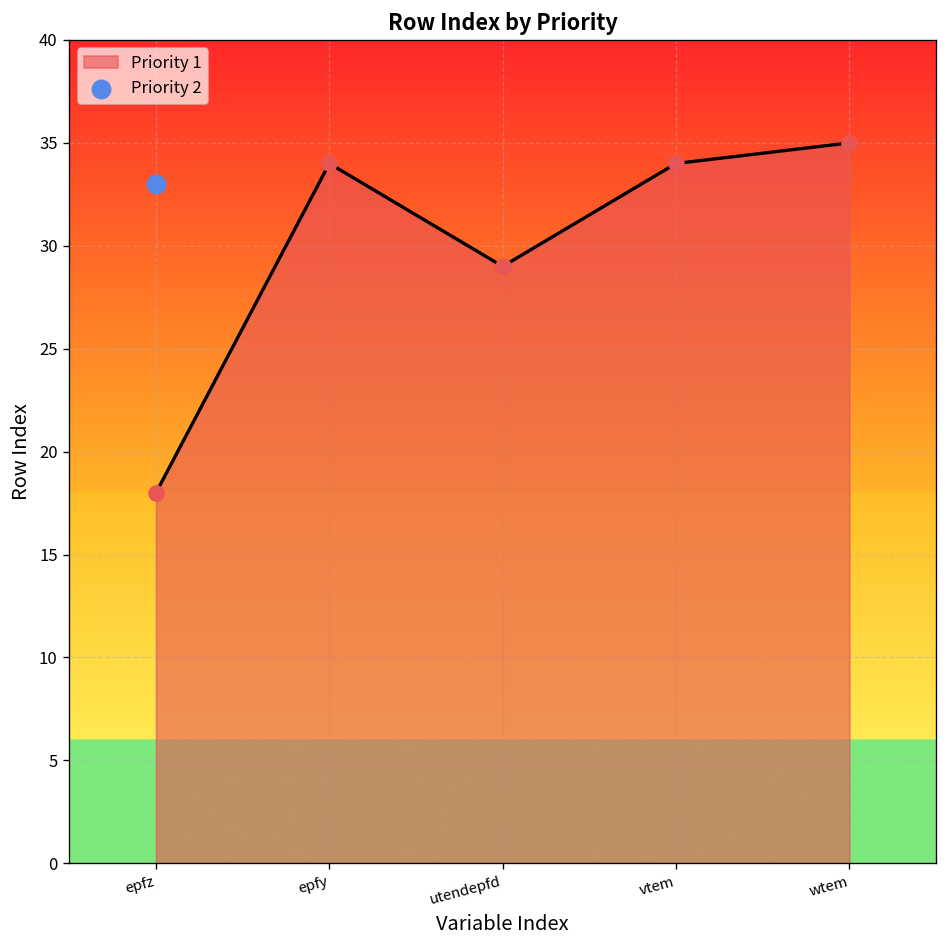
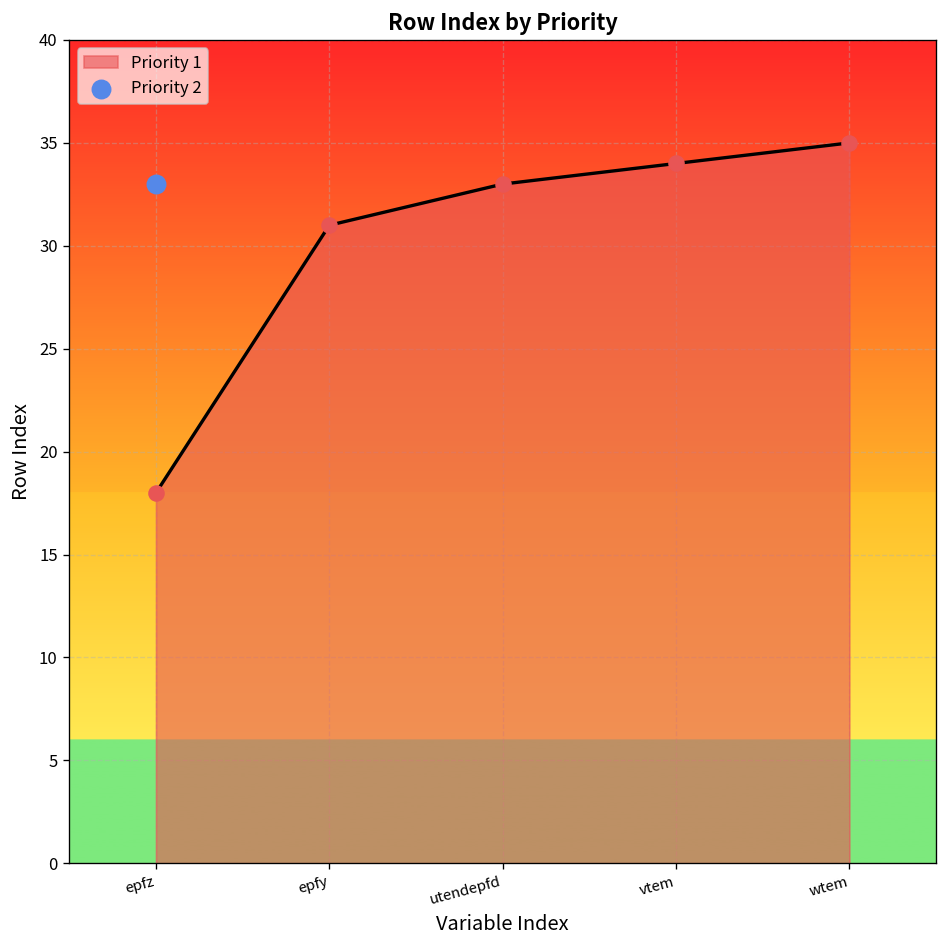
Priority 1, epfy: 34 -> 31
Priority 1, utendepfd: 29 -> 33
